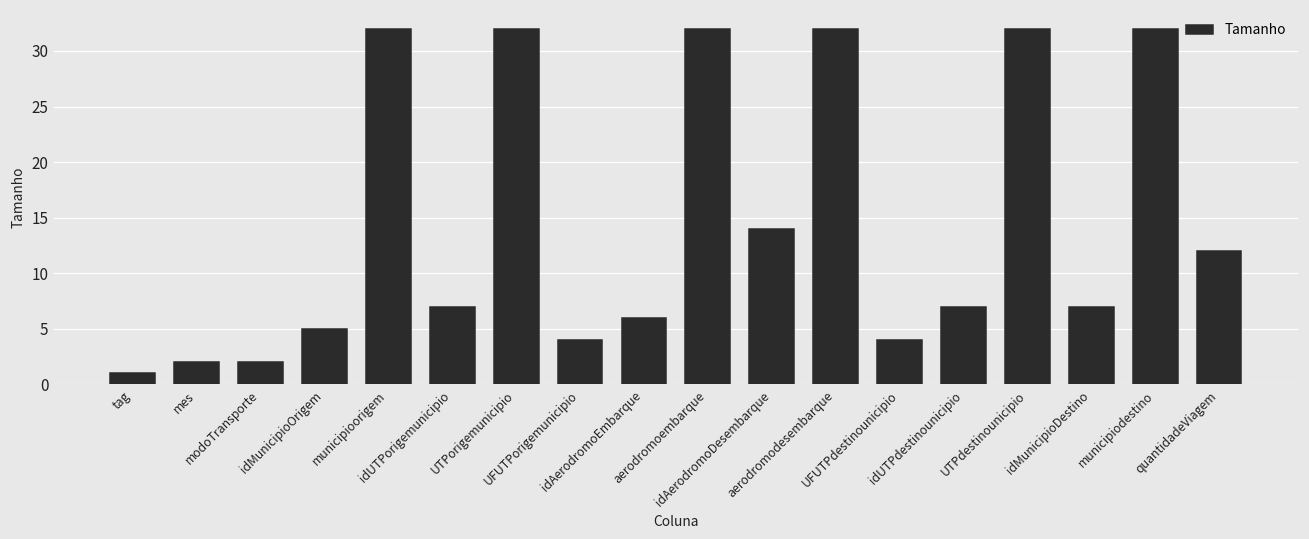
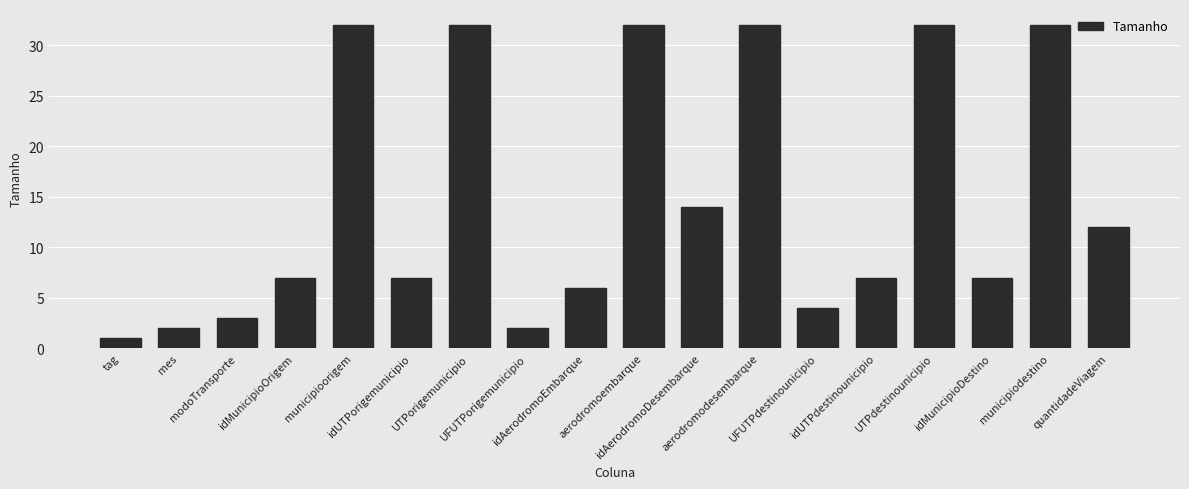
modoTransporte: 2 -> 3
idMunicipioOrigem: 5 -> 7
UFUTPorigemunicipio: 4 -> 2
